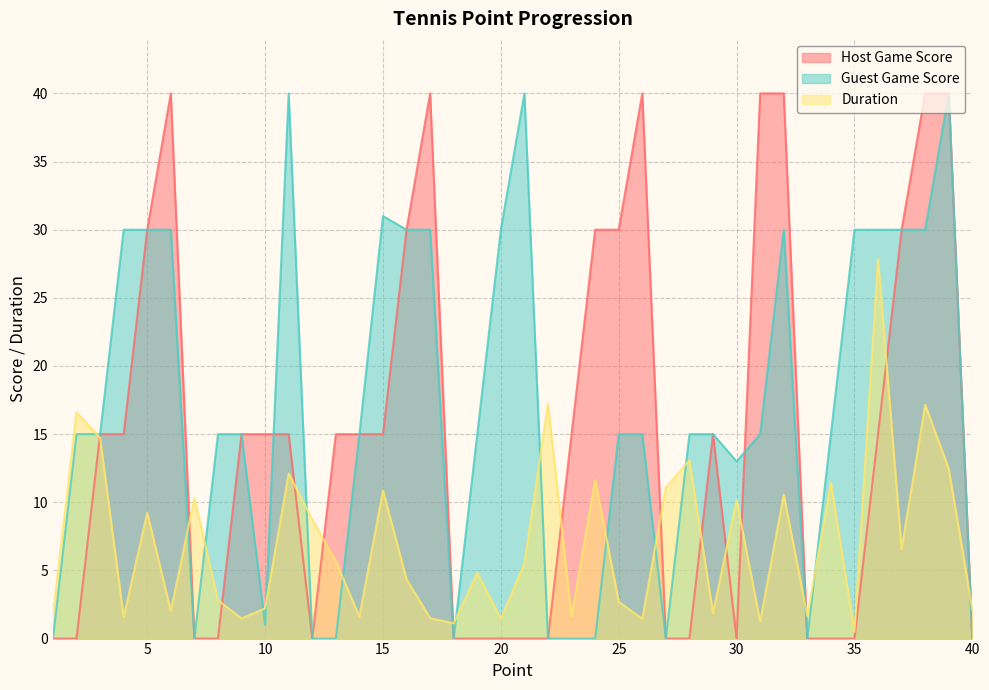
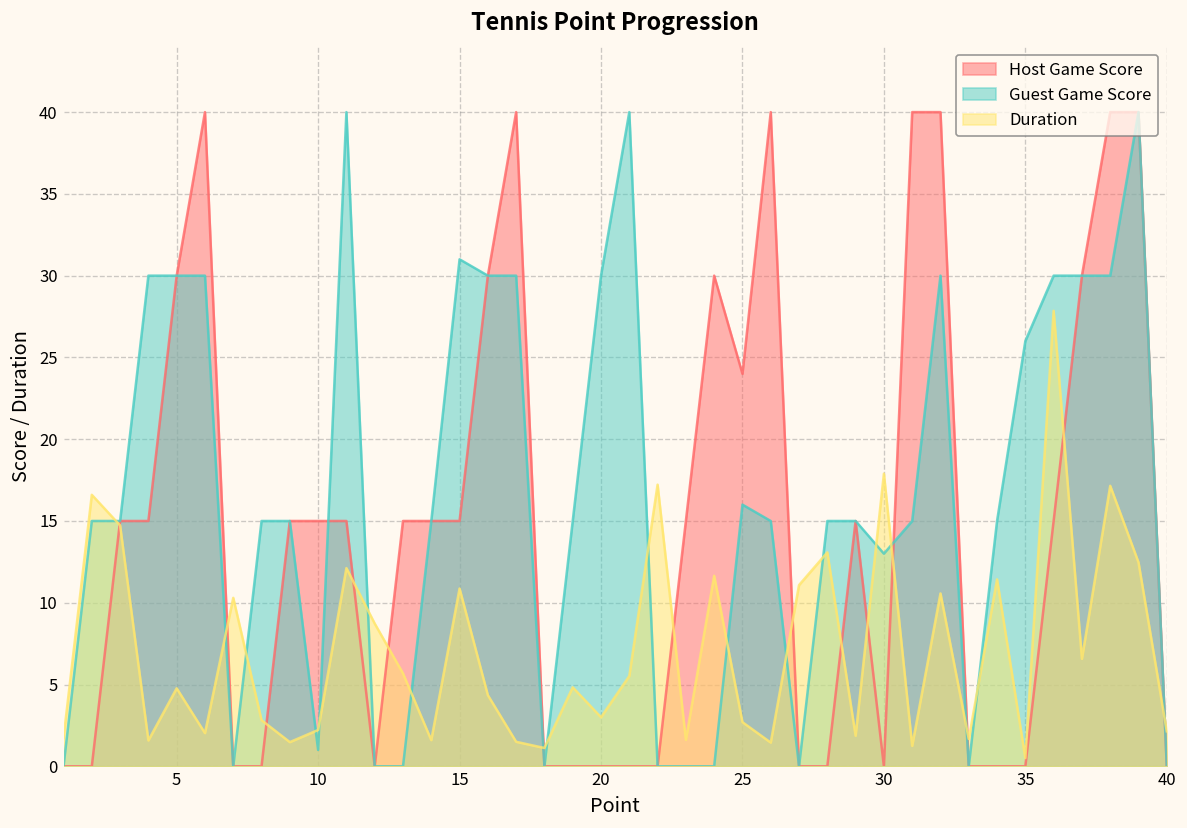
Duration, 5: 9.2 -> 4.8
Duration, 20: 1.5 -> 3.0
Host Game Score, 25: 30 -> 24
Guest Game Score, 25: 15 -> 16
Duration, 30: 10.2 -> 17.9
Guest Game Score, 35: 30 -> 26
